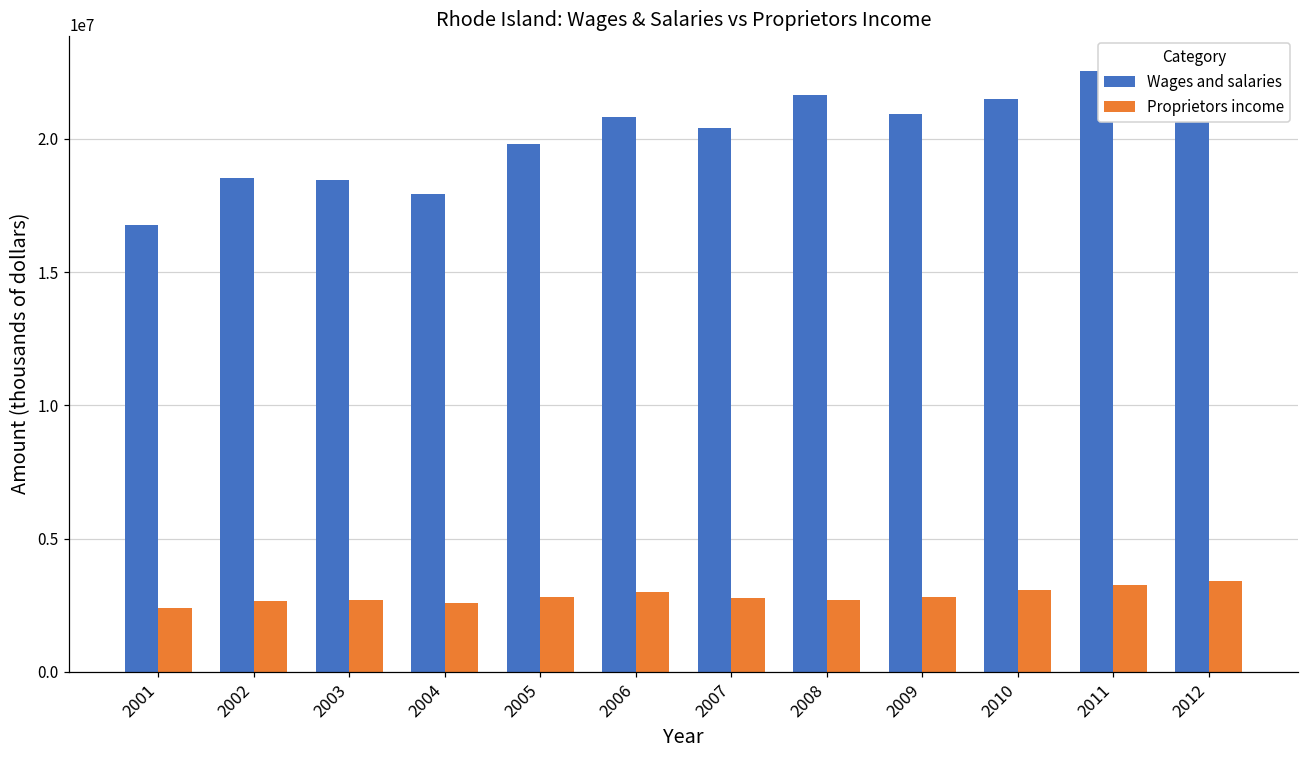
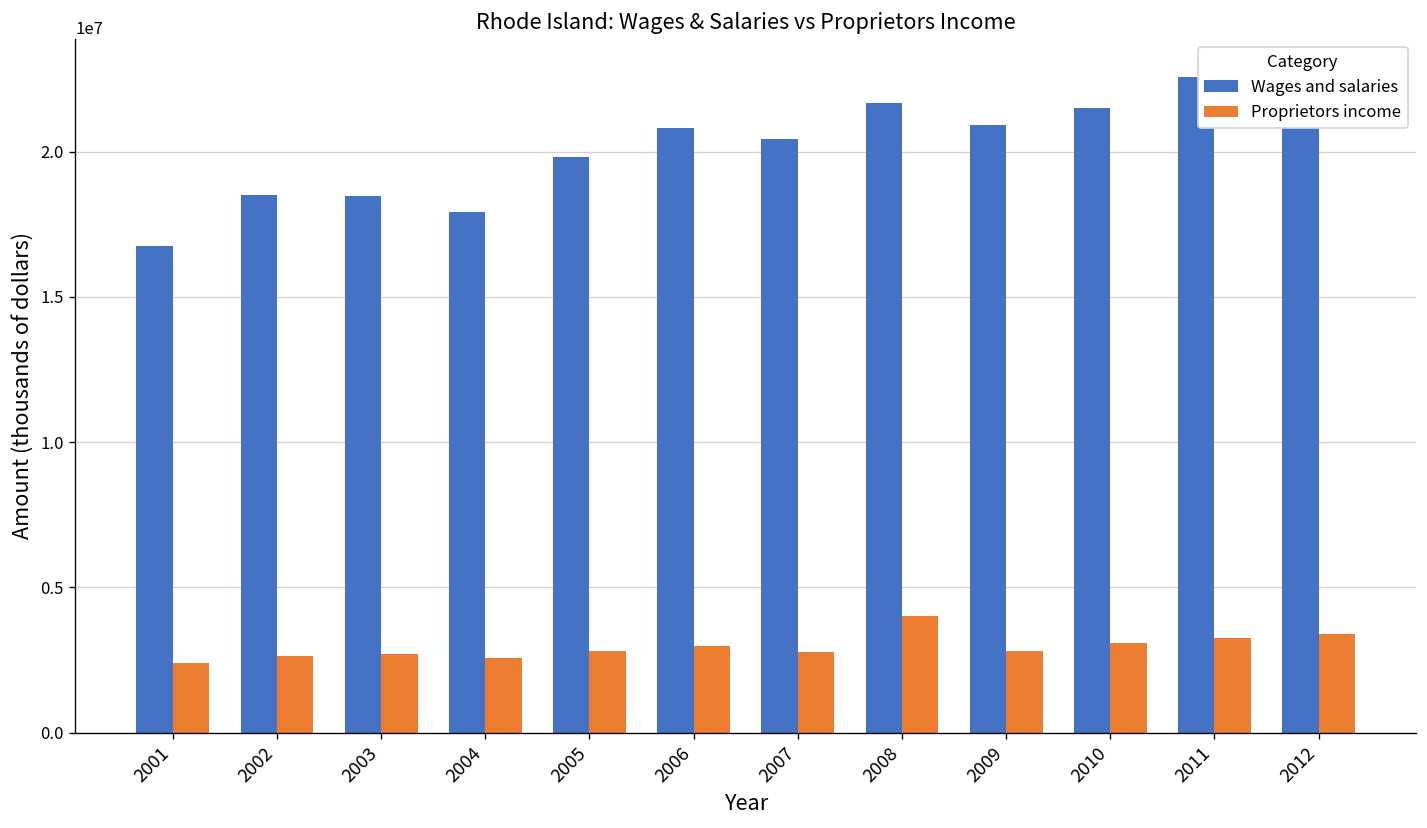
Proprietors income, 2008: 2700000 -> 4000000
